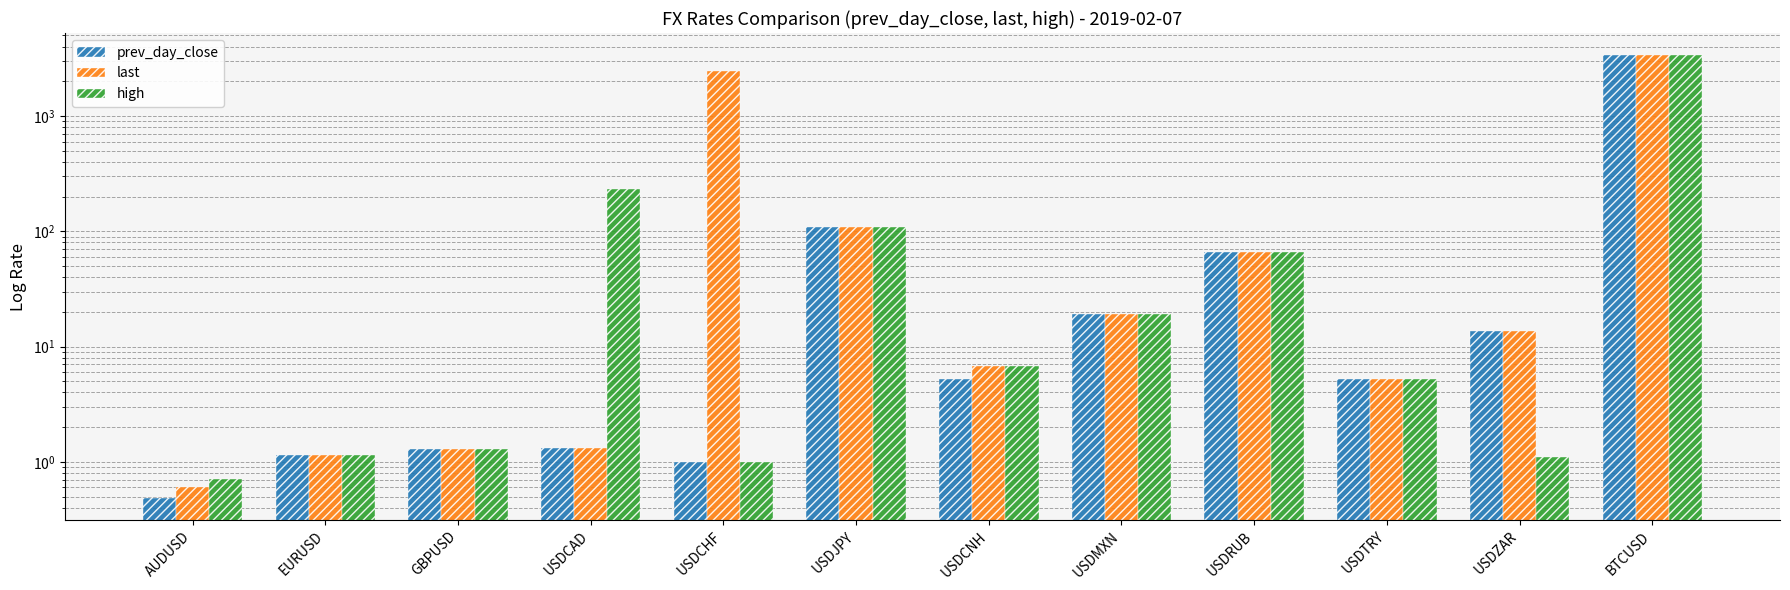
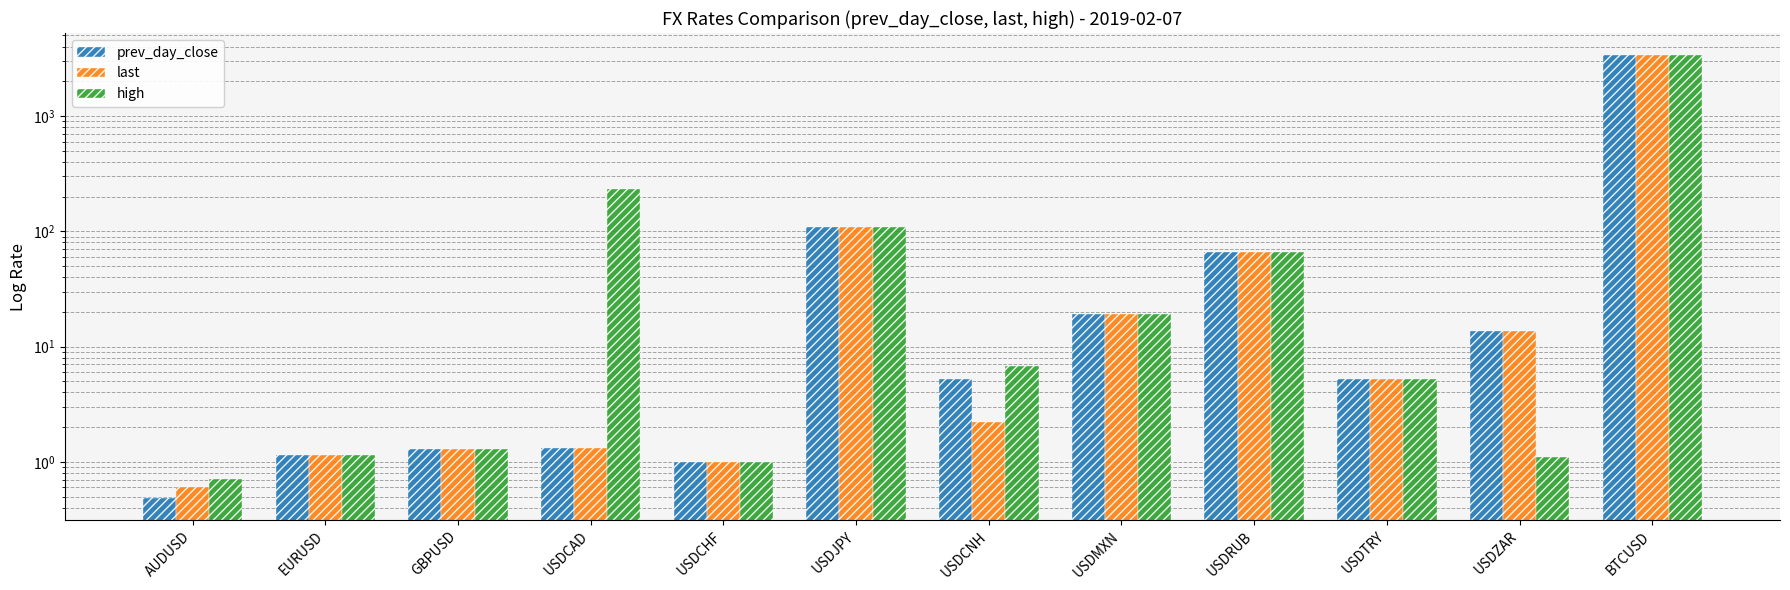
last, USDCHF: 2500 -> 1.0
last, USDCNH: 7 -> 2.2
